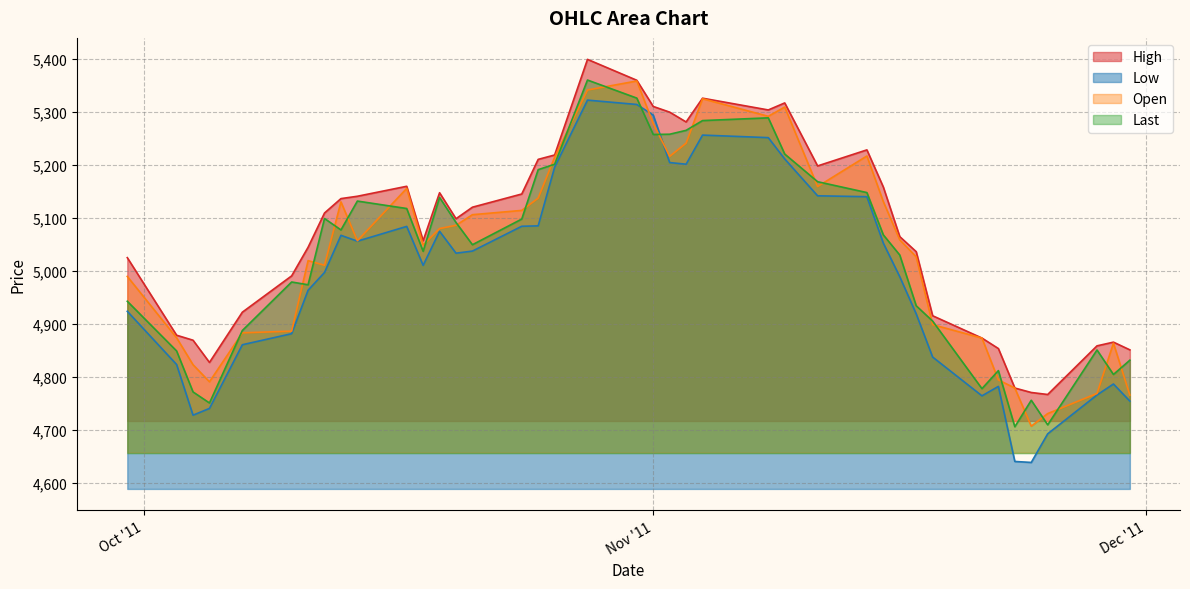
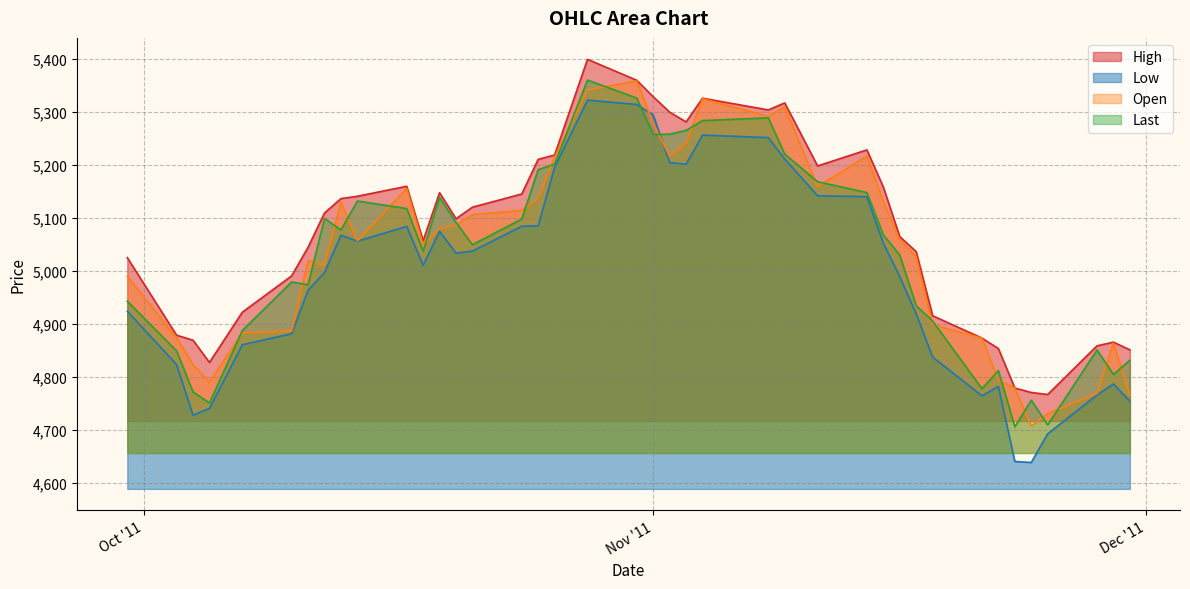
High, Nov '11: 5,310 -> 5,330
